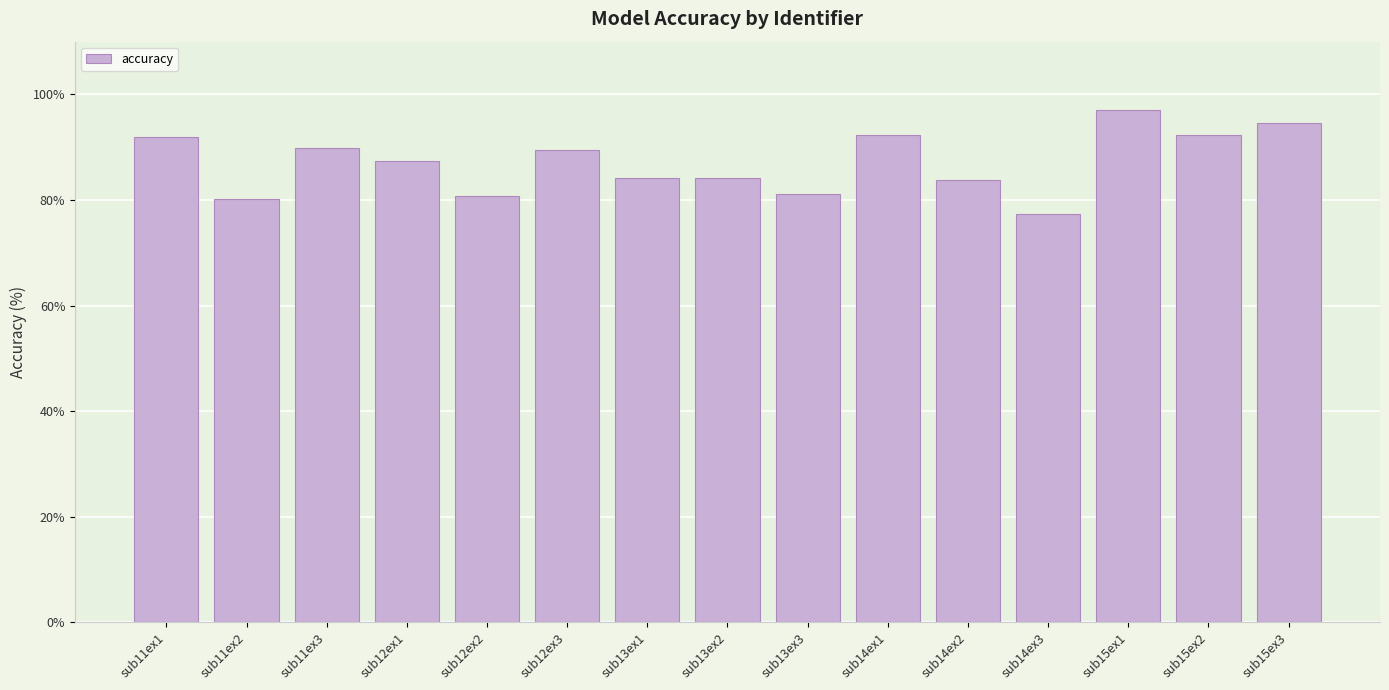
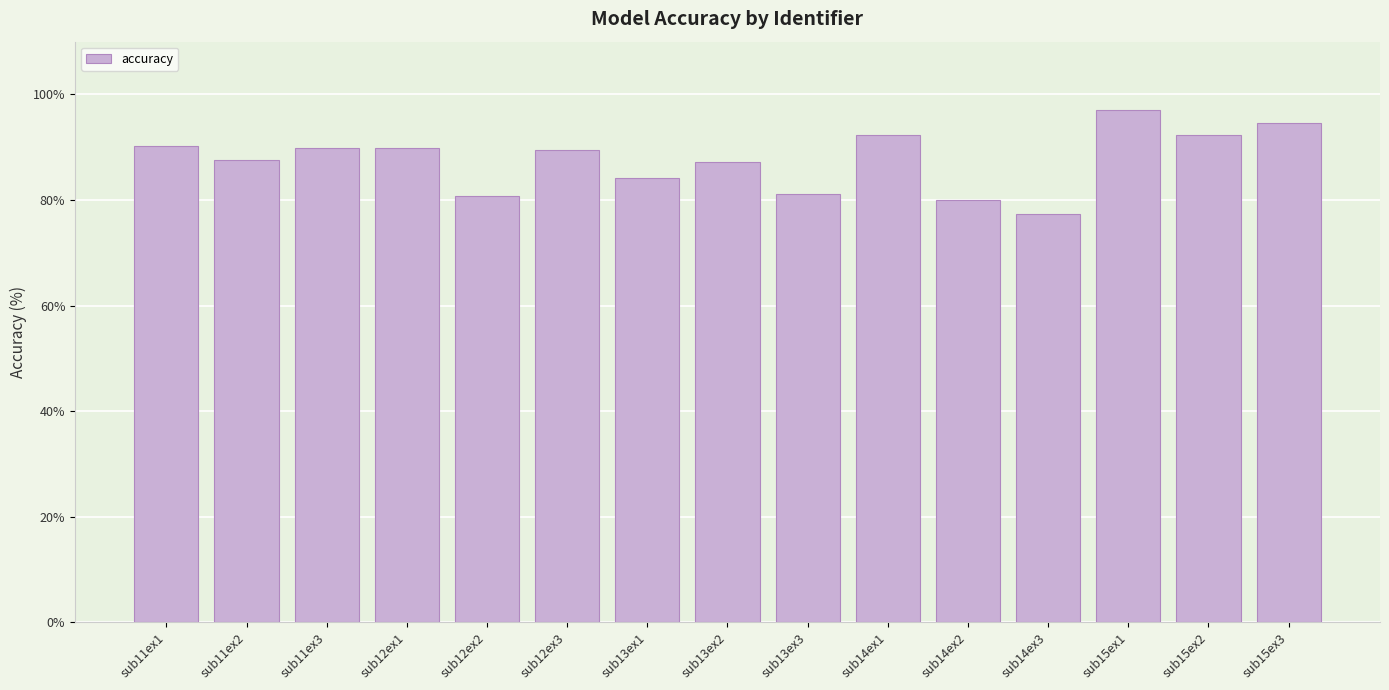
sub11ex1: 92% -> 90%
sub11ex2: 80% -> 88%
sub12ex1: 87% -> 90%
sub13ex2: 84% -> 87%
sub14ex2: 84% -> 80%
